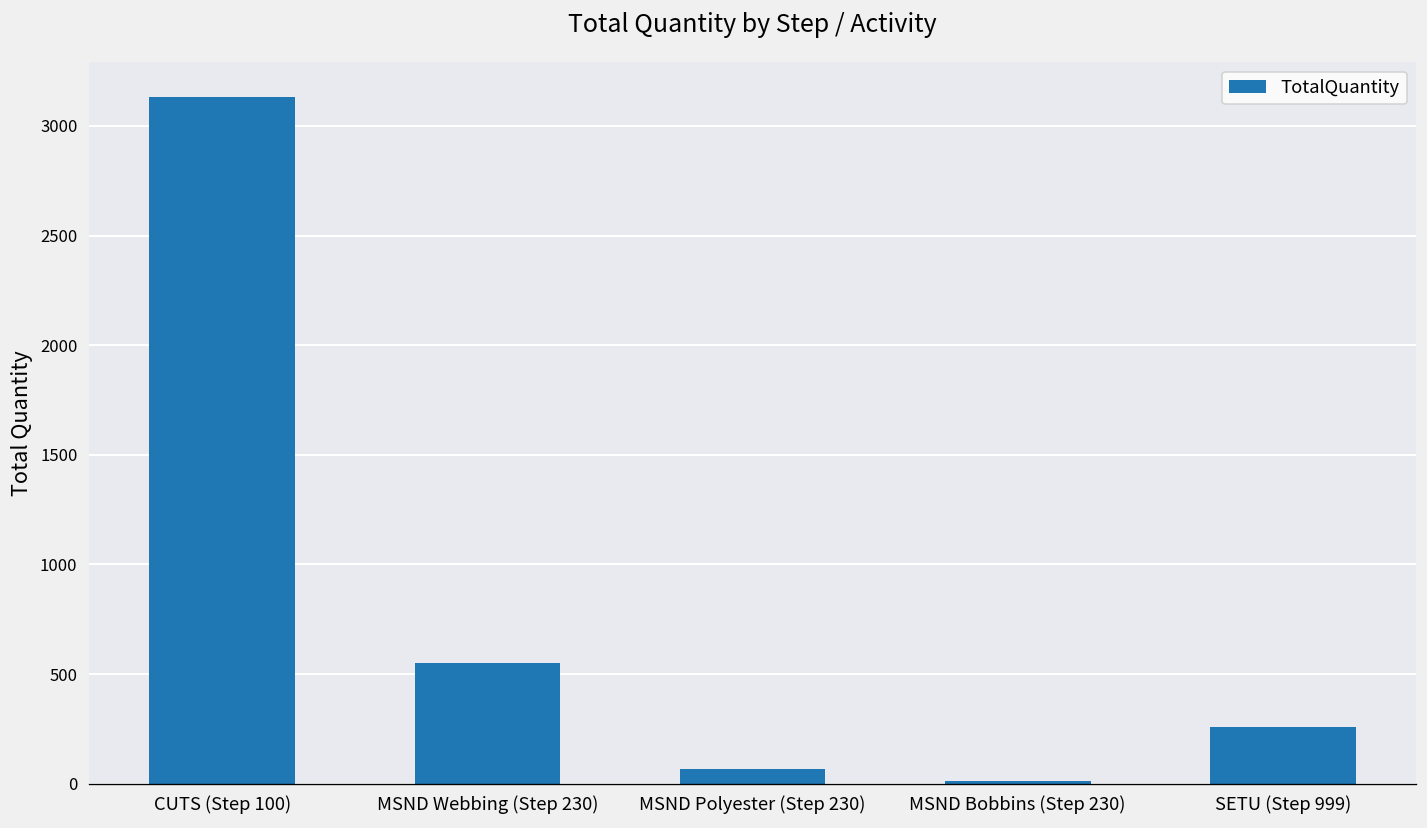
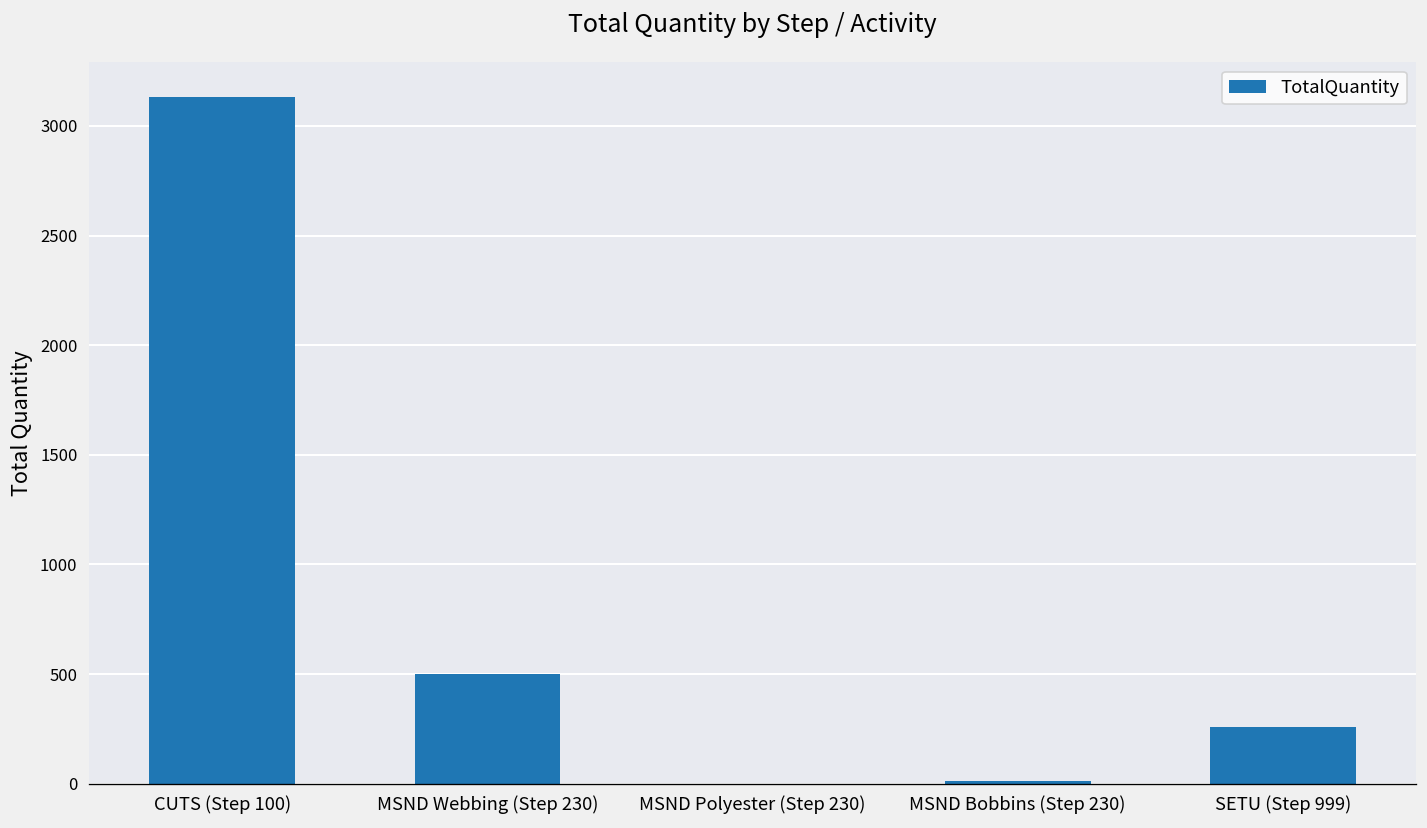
MSND Webbing (Step 230): 550 -> 500
MSND Polyester (Step 230): 70 -> 0
